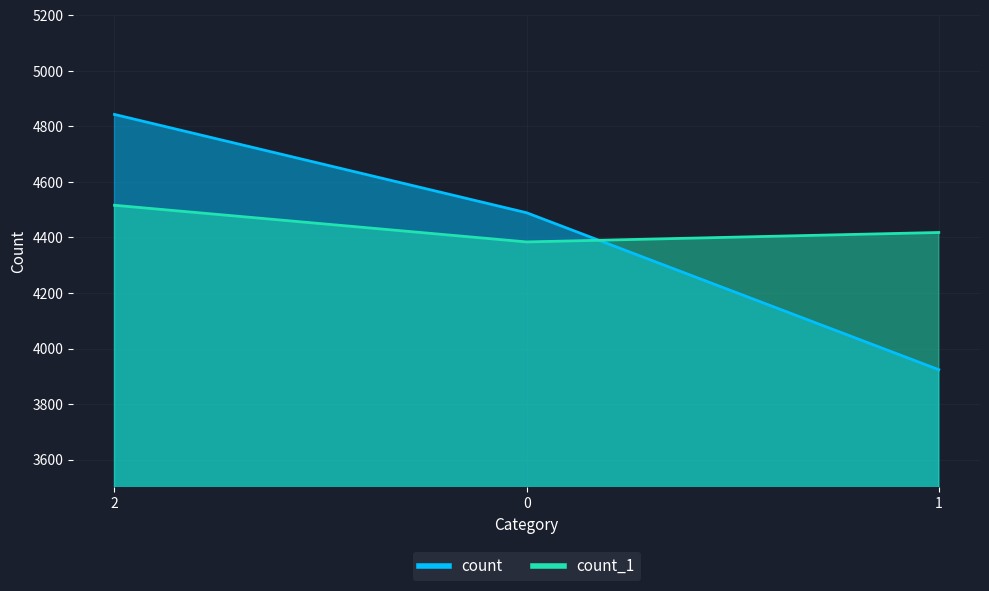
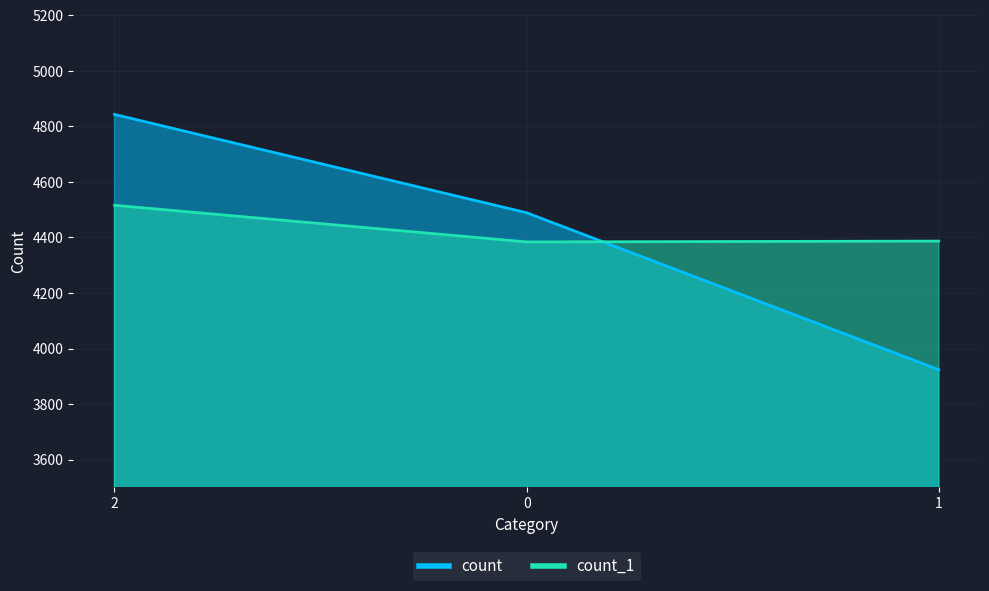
count_1, 1: 4420 -> 4390
